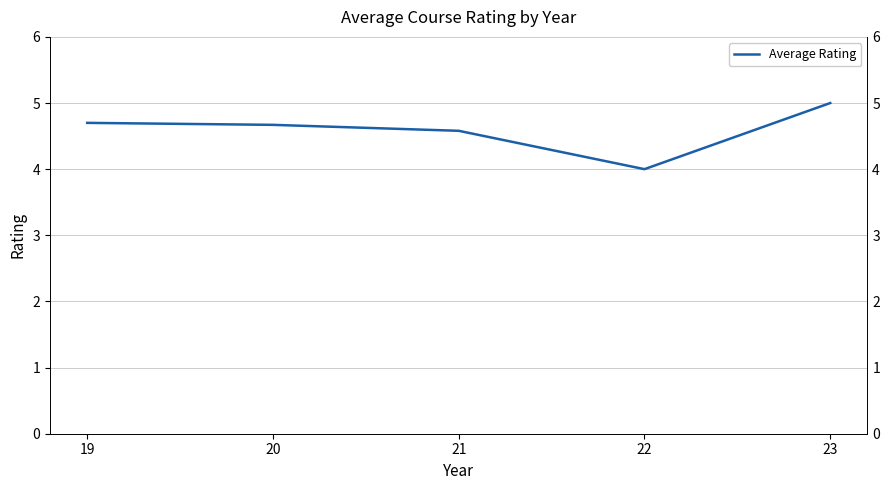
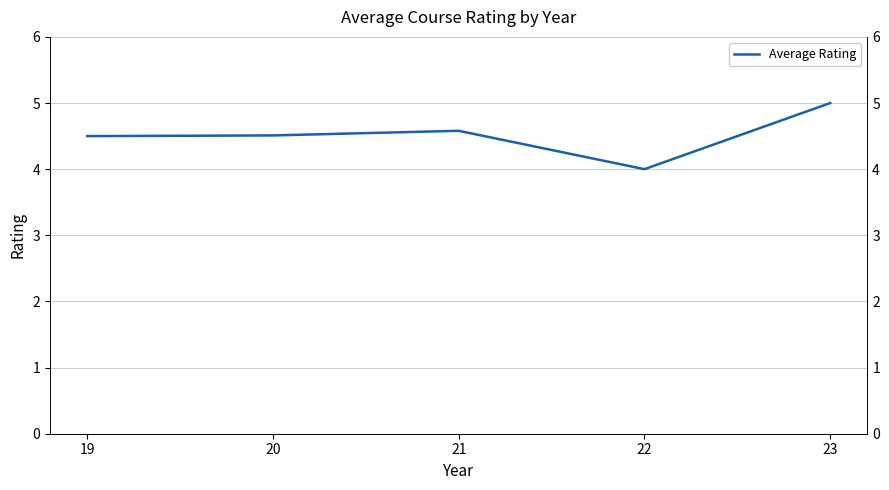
19: 4.7 -> 4.5
20: 4.7 -> 4.5
